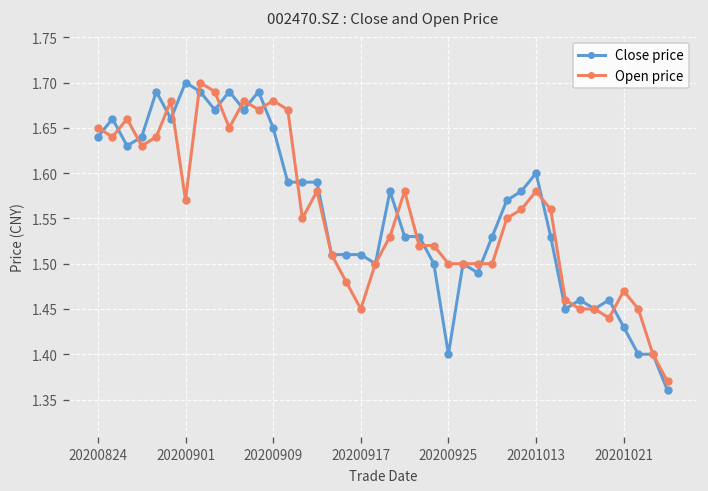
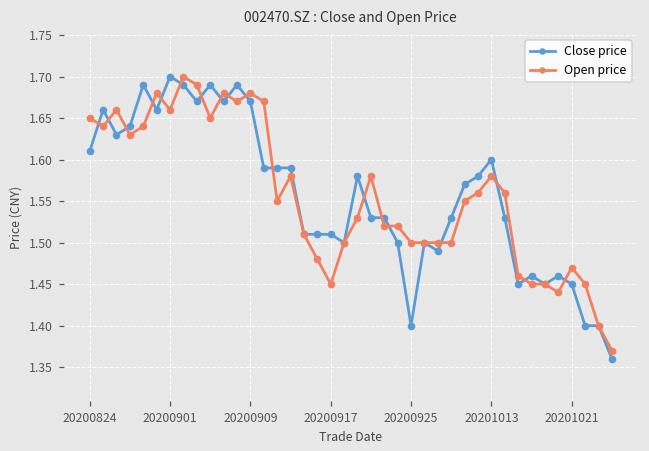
Close price, 20200824: 1.64 -> 1.61
Open price, 20200901: 1.57 -> 1.66
Close price, 20200909: 1.65 -> 1.67
Close price, 20201021: 1.43 -> 1.45
